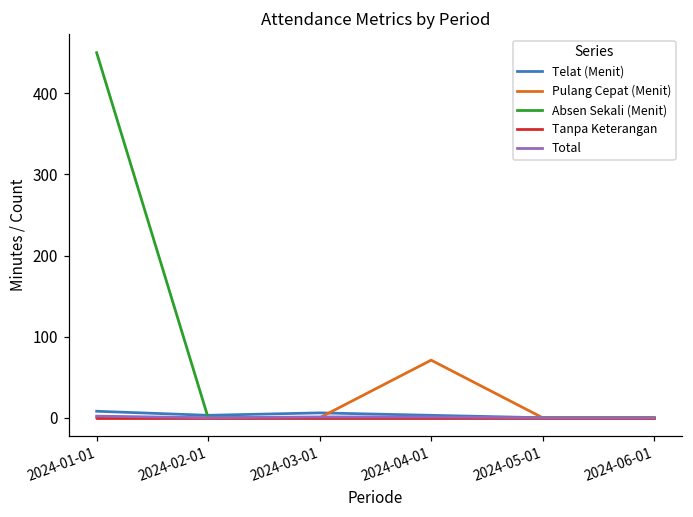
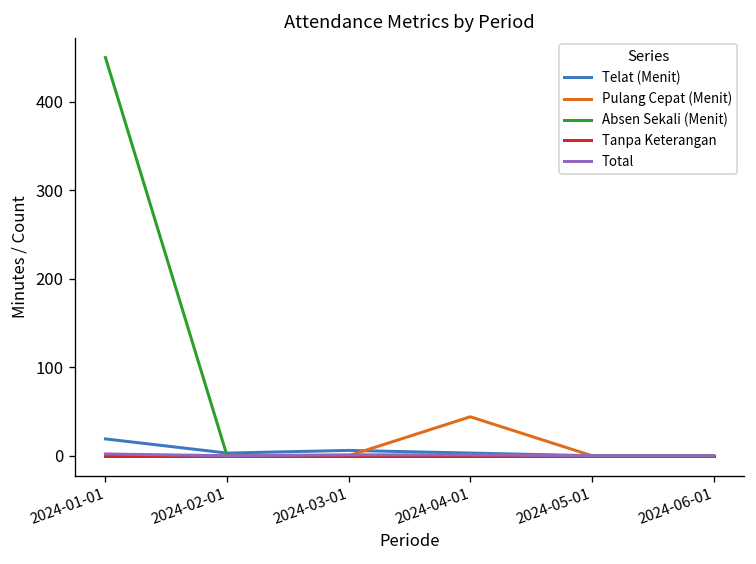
Telat (Menit), 2024-01-01: 10 -> 20
Pulang Cepat (Menit), 2024-04-01: 70 -> 40
